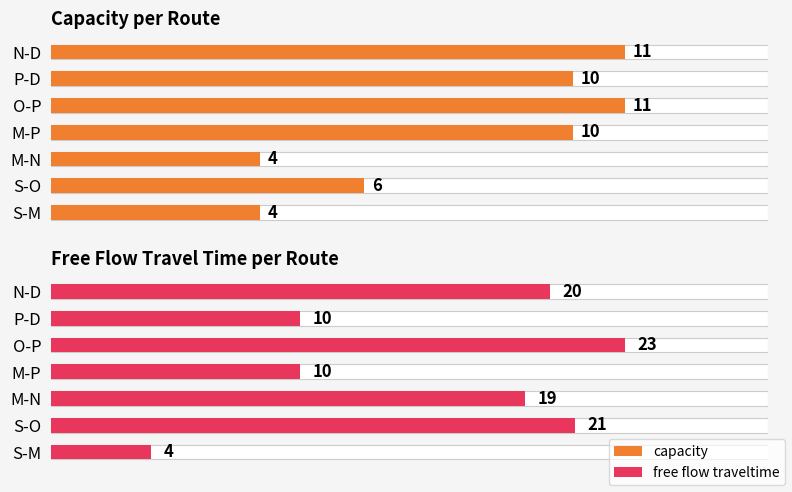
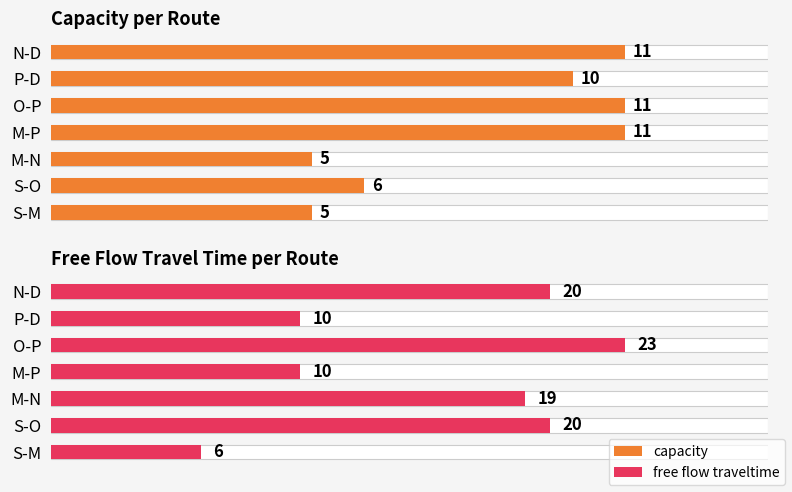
Capacity per Route, capacity, M-P: 10 -> 11
Capacity per Route, capacity, M-N: 4 -> 5
Capacity per Route, capacity, S-M: 4 -> 5
Free Flow Travel Time per Route, free flow traveltime, S-O: 21 -> 20
Free Flow Travel Time per Route, free flow traveltime, S-M: 4 -> 6
